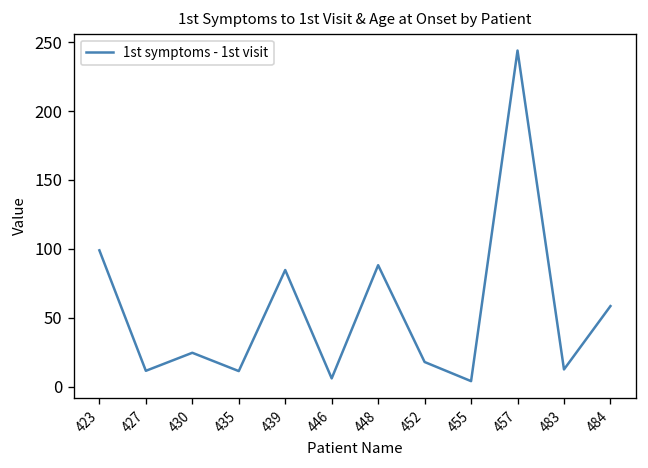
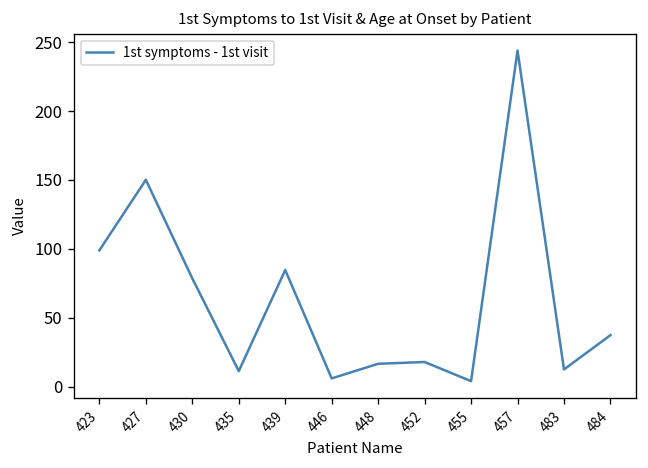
427: 11 -> 150
430: 25 -> 79
448: 88 -> 17
484: 58 -> 37
